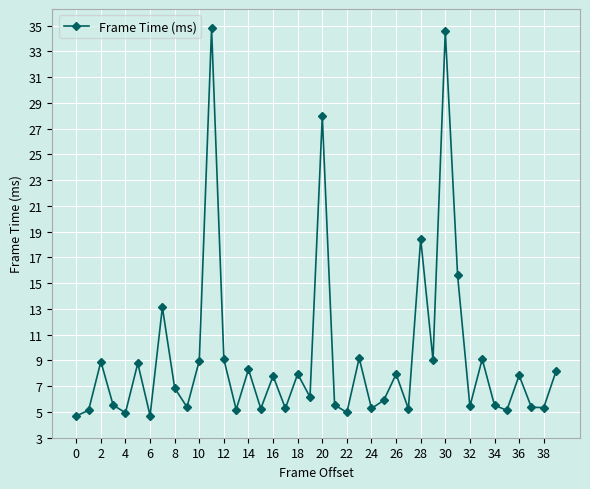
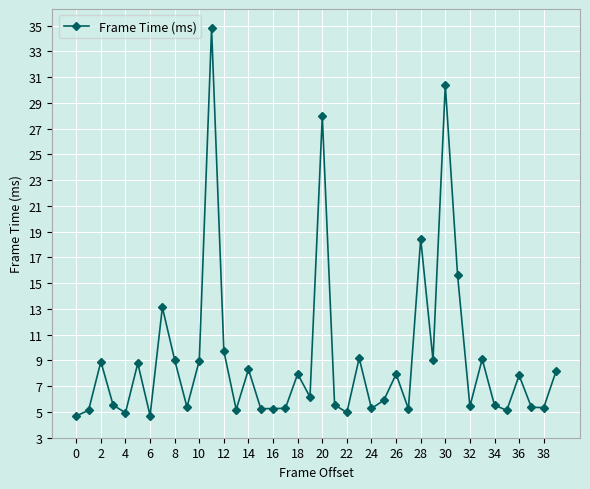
8: 6.9 -> 9.0
12: 9.1 -> 9.7
16: 7.8 -> 5.3
30: 34.6 -> 30.4
